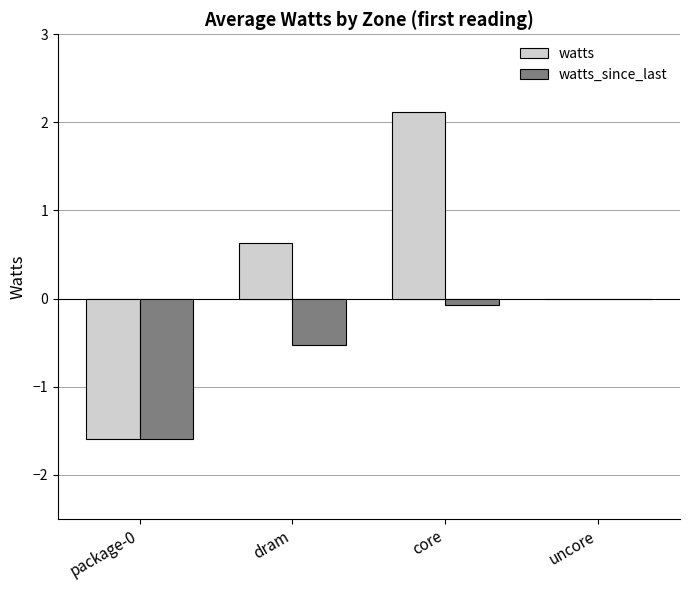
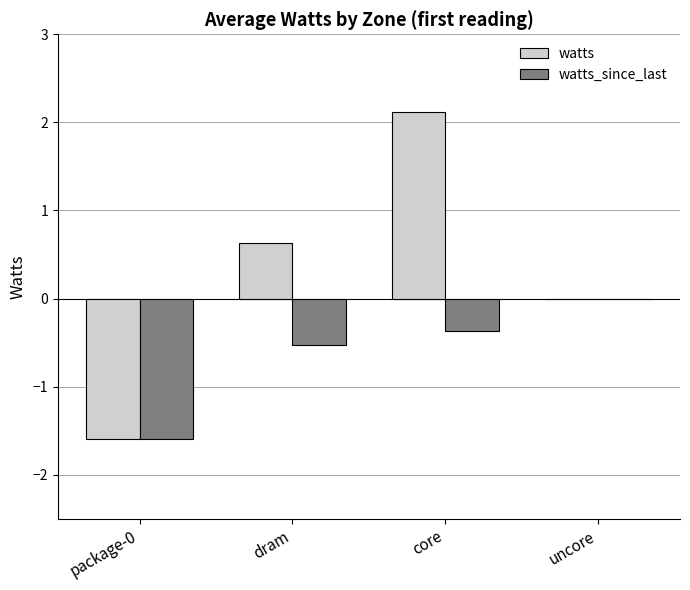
watts_since_last, core: -0.1 -> -0.4
